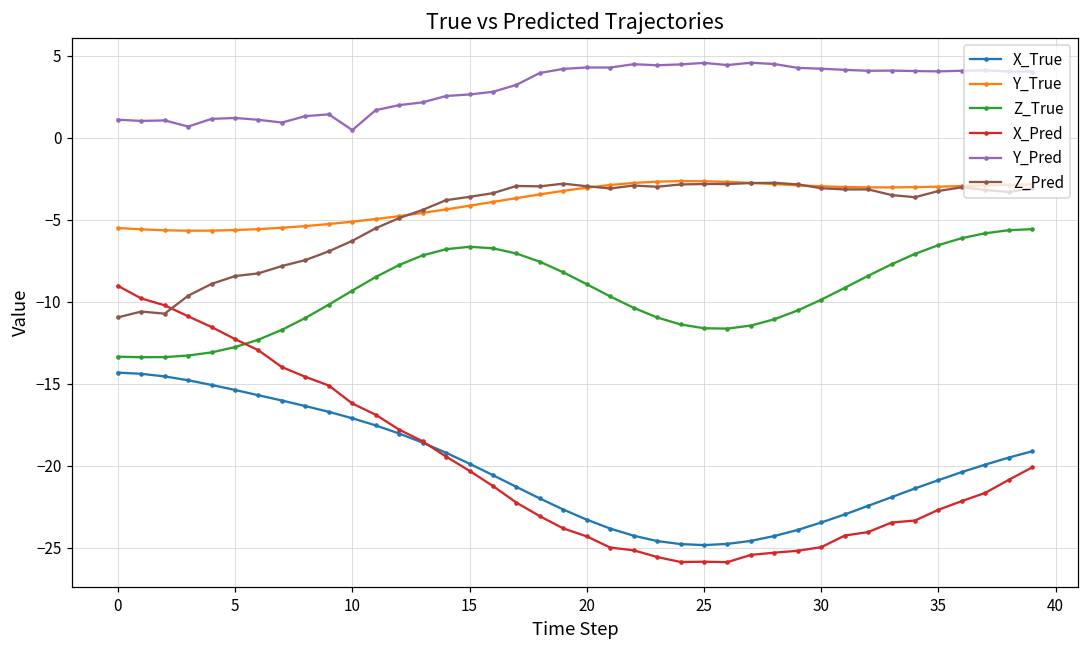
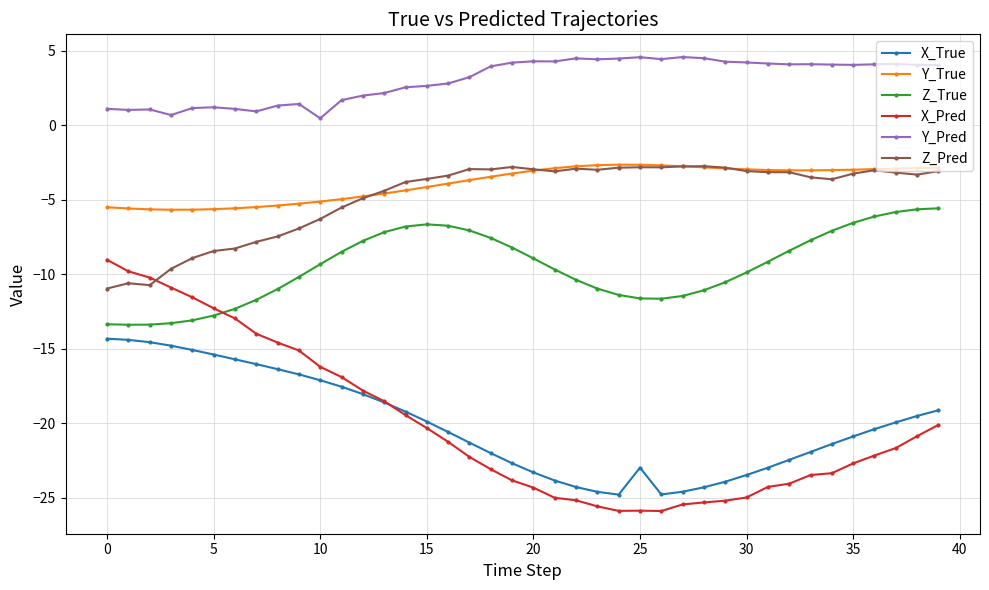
X_True, 25: -24.8 -> -23.0
